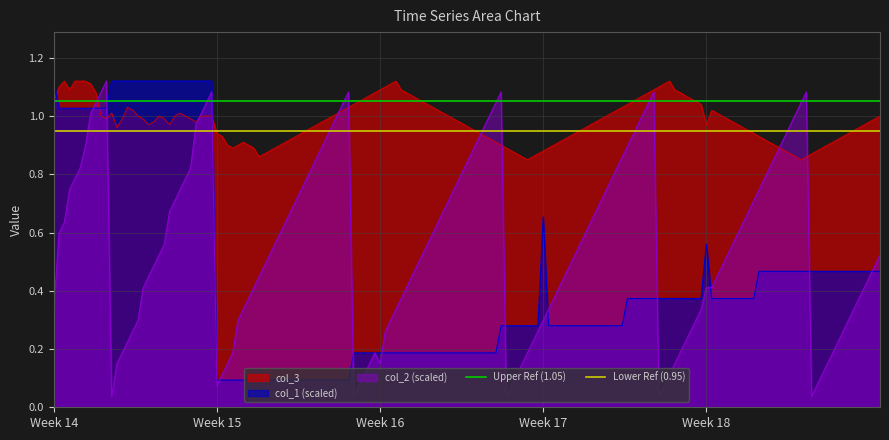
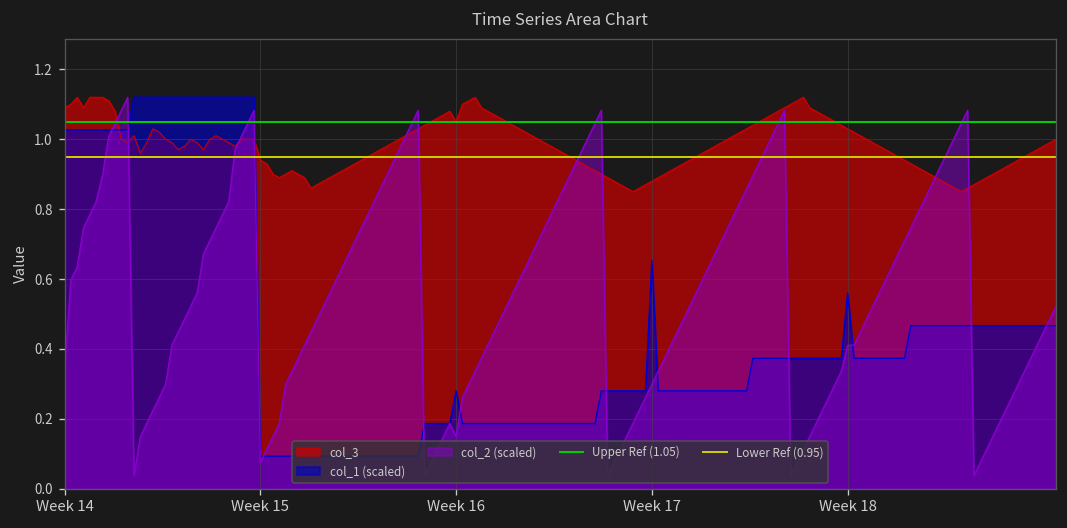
col_3, Week 14: 1.05 -> 1.09
col_1 (scaled), Week 14: 1.12 -> 1.03
col_3, Week 16: 1.09 -> 1.05
col_1 (scaled), Week 16: 0.19 -> 0.28
col_3, Week 18: 0.97 -> 1.03
